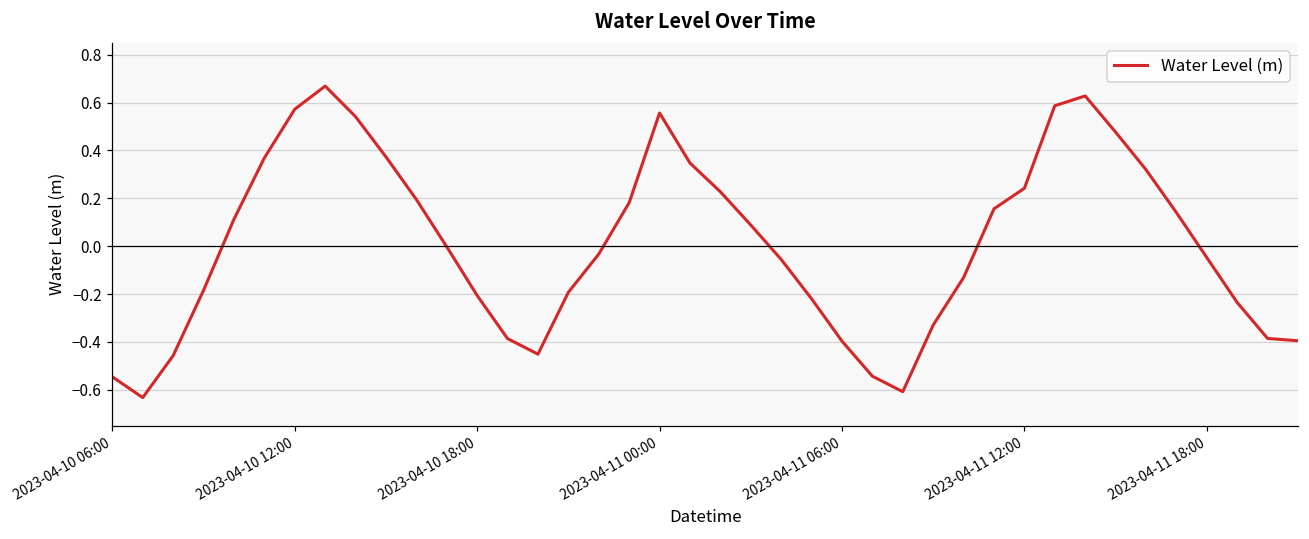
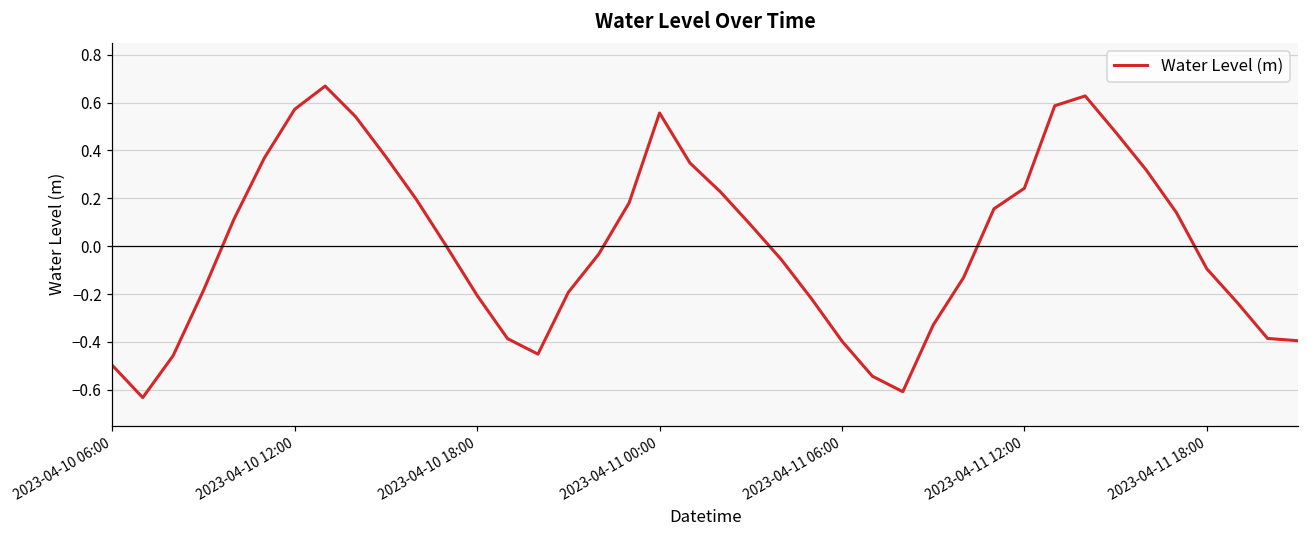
2023-04-10 06:00: -0.55 -> -0.50
2023-04-11 18:00: -0.05 -> -0.09
